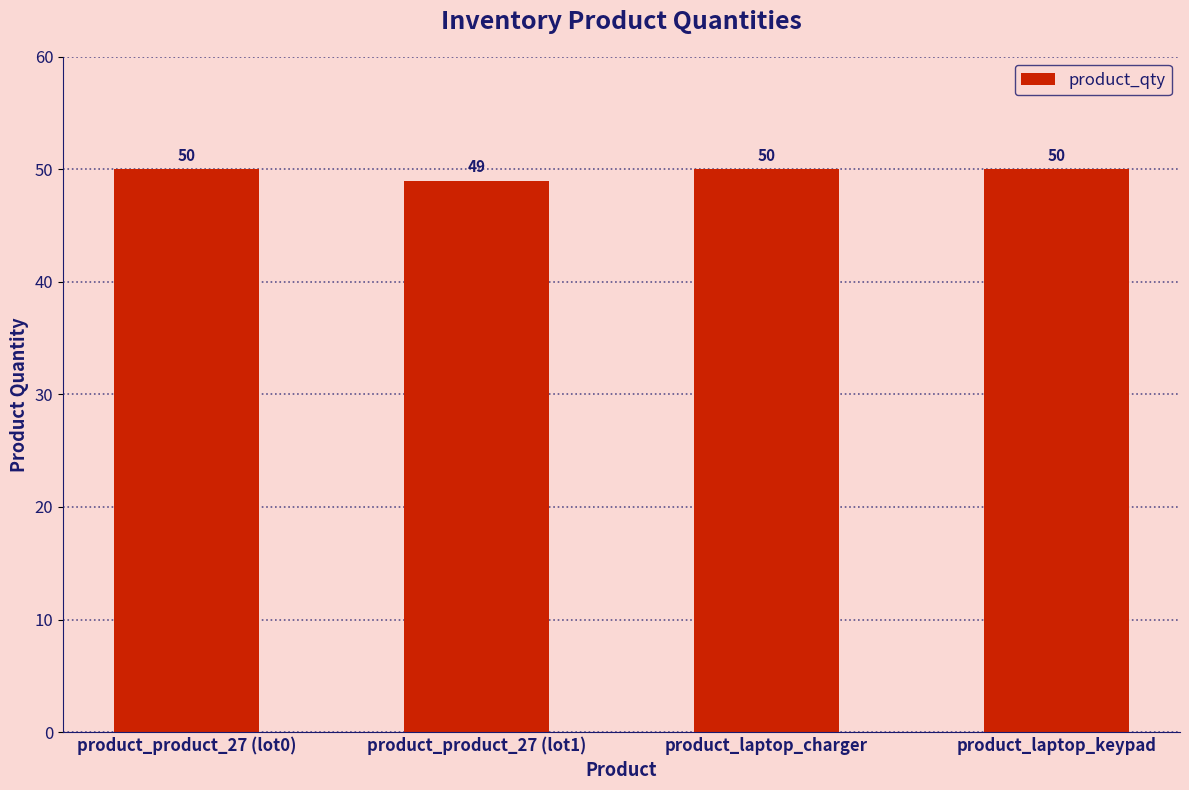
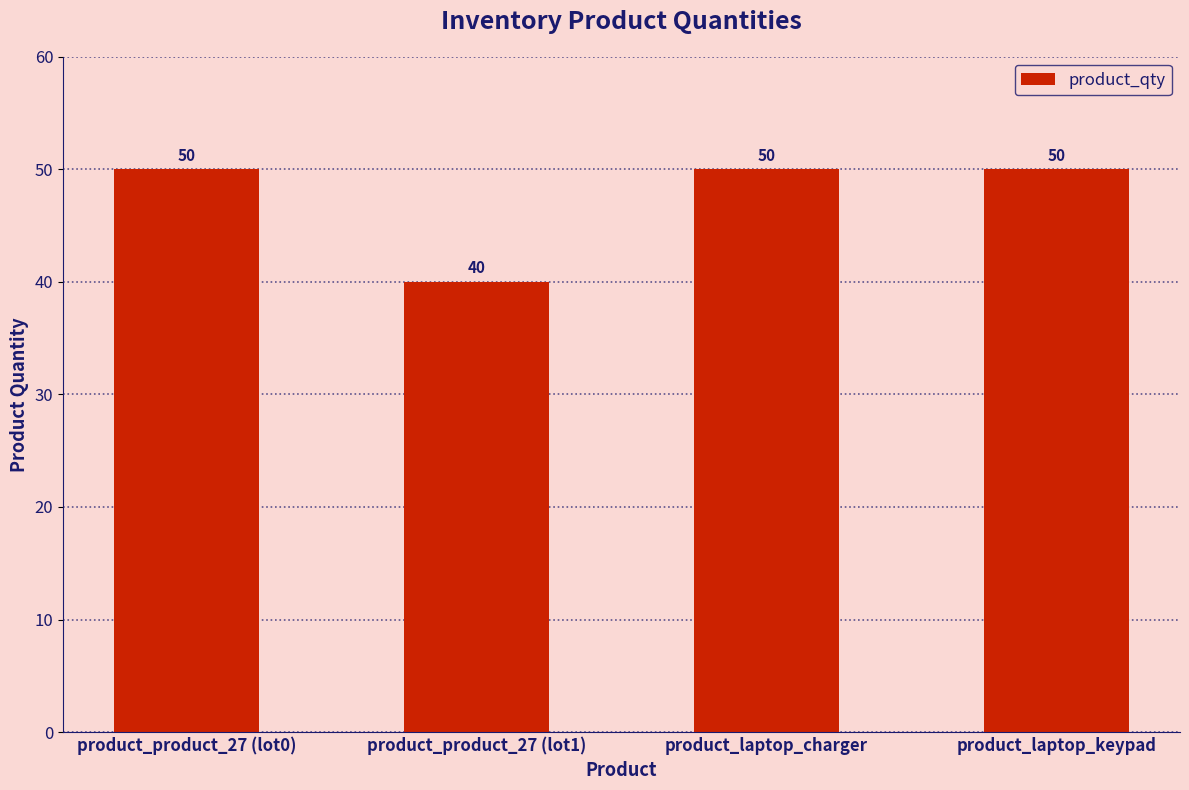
product_product_27 (lot1): 49 -> 40
